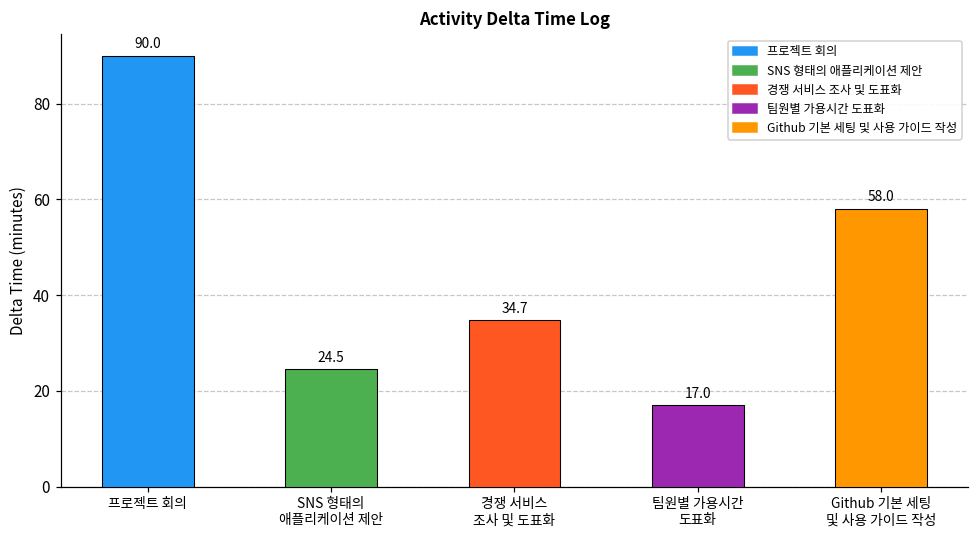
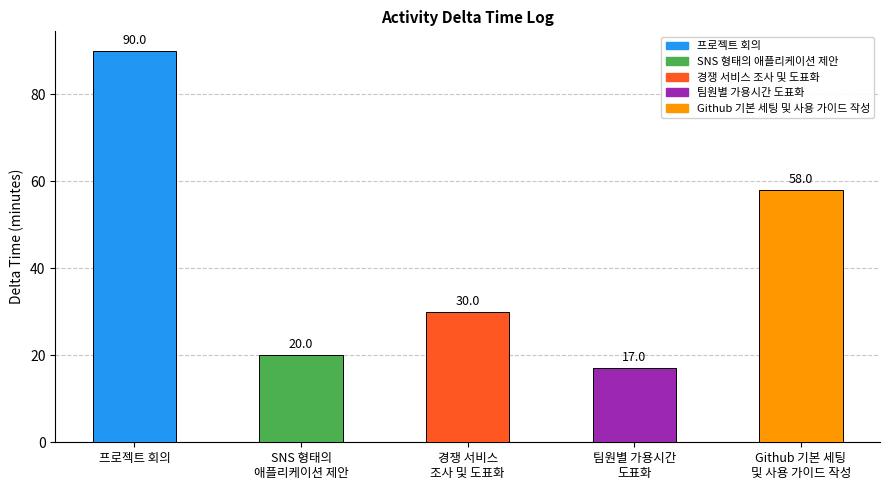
SNS 형태의 애플리케이션 제안: 24.5 -> 20.0
경쟁 서비스 조사 및 도표화: 34.7 -> 30.0
